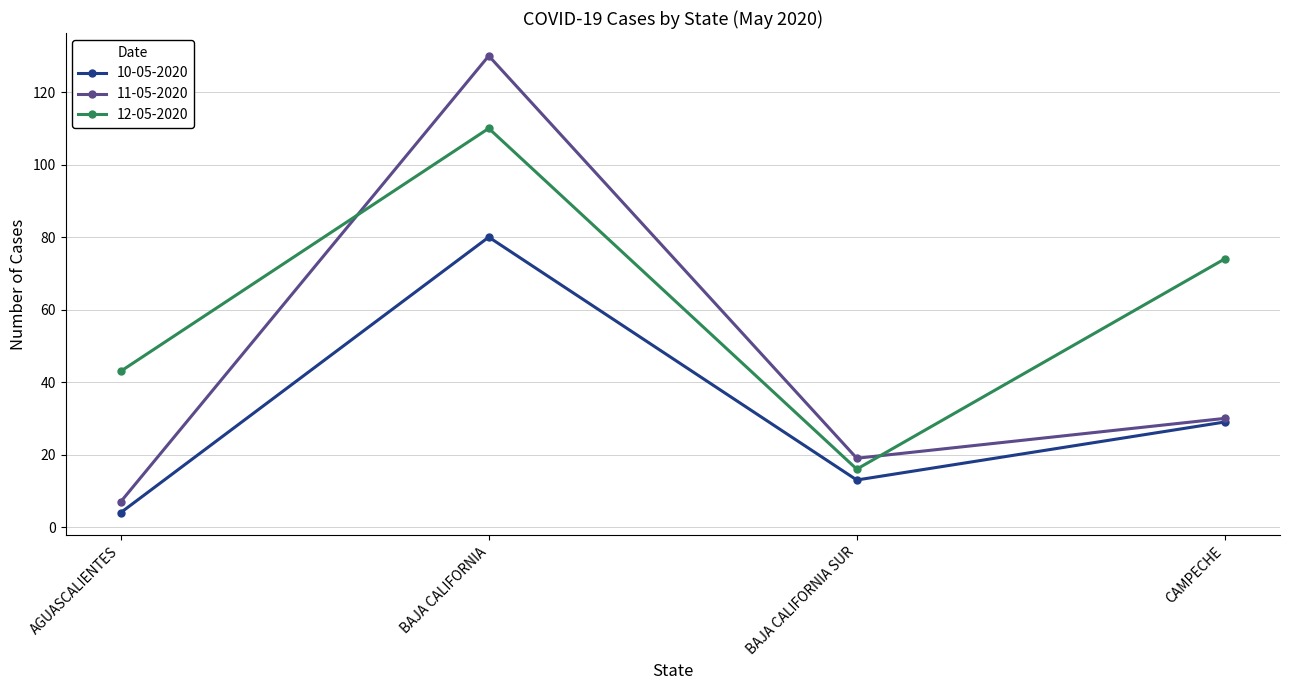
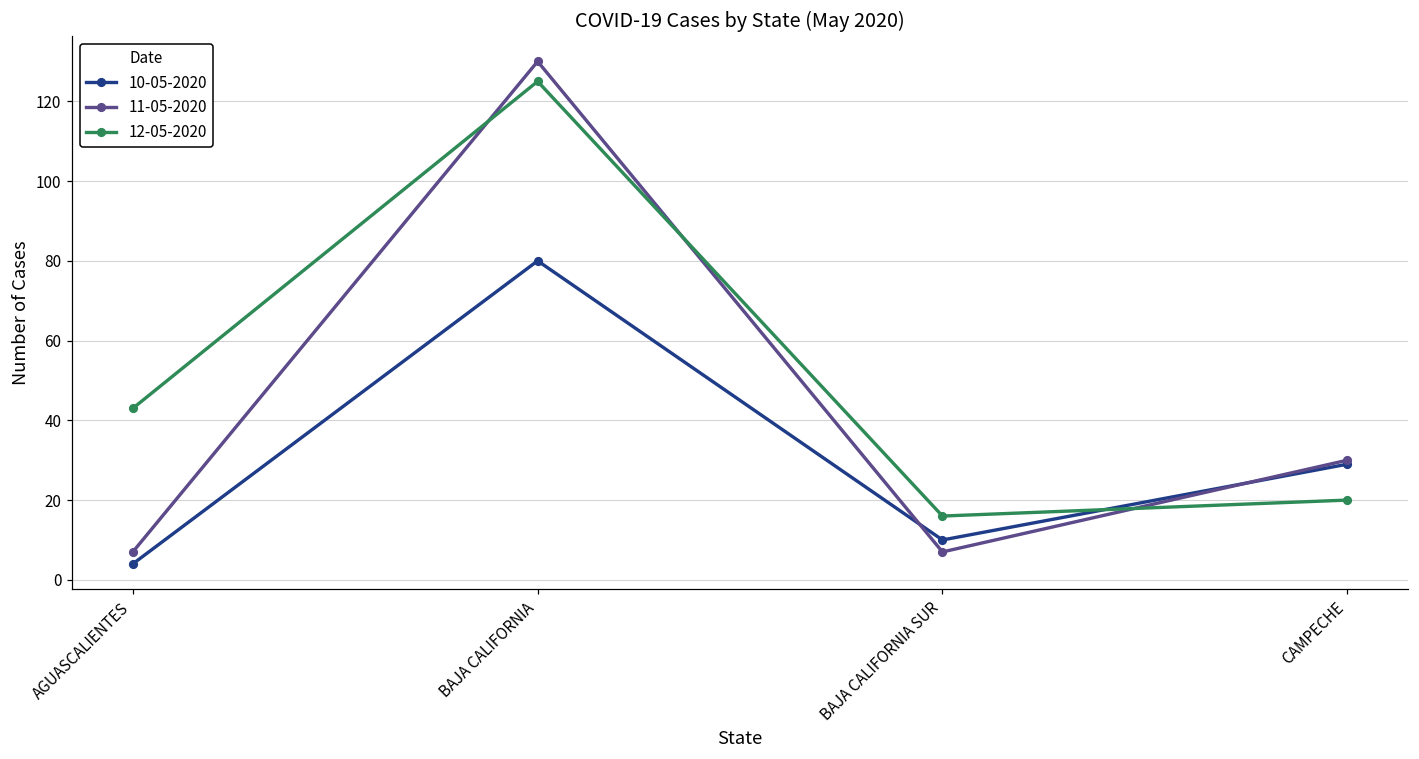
12-05-2020, BAJA CALIFORNIA: 110 -> 125
10-05-2020, BAJA CALIFORNIA SUR: 13 -> 10
11-05-2020, BAJA CALIFORNIA SUR: 19 -> 7
12-05-2020, CAMPECHE: 74 -> 20
